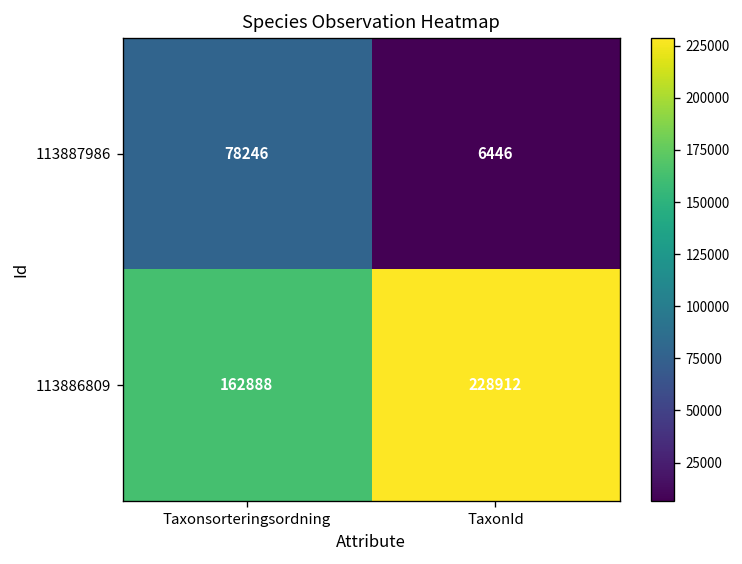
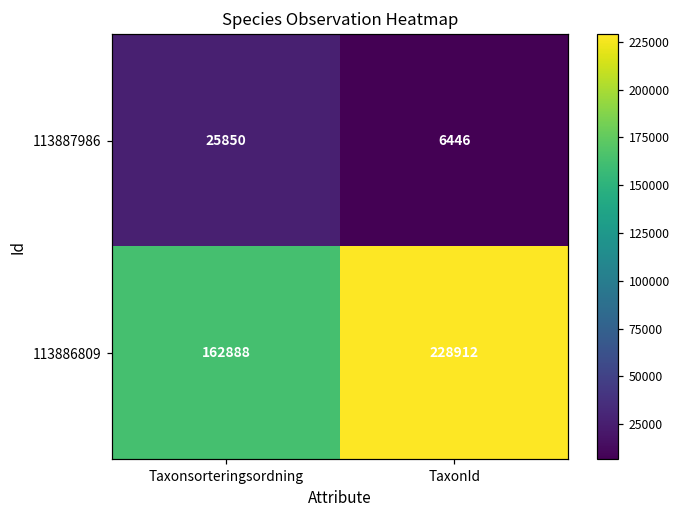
113887986, Taxonsorteringsordning: 78246 -> 25850
